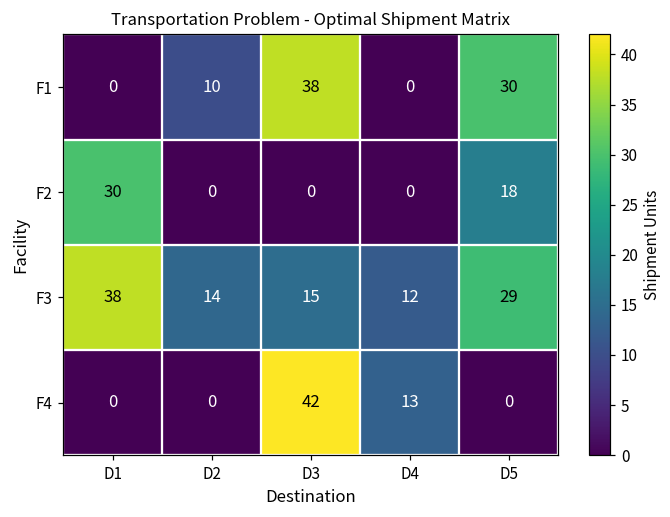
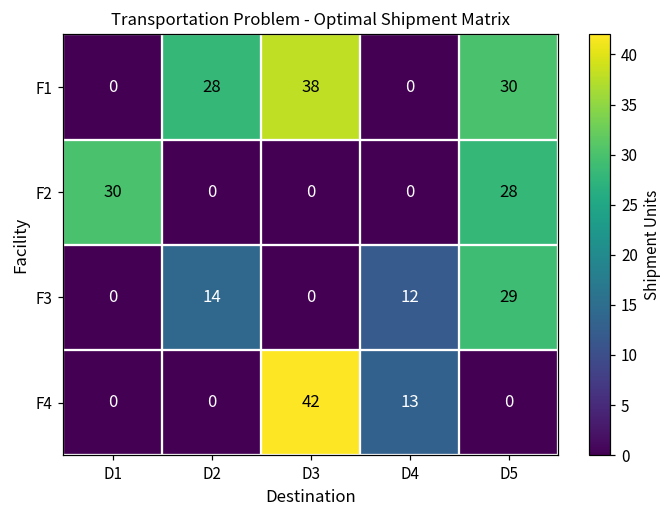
F1, D2: 10 -> 28
F2, D5: 18 -> 28
F3, D1: 38 -> 0
F3, D3: 15 -> 0
